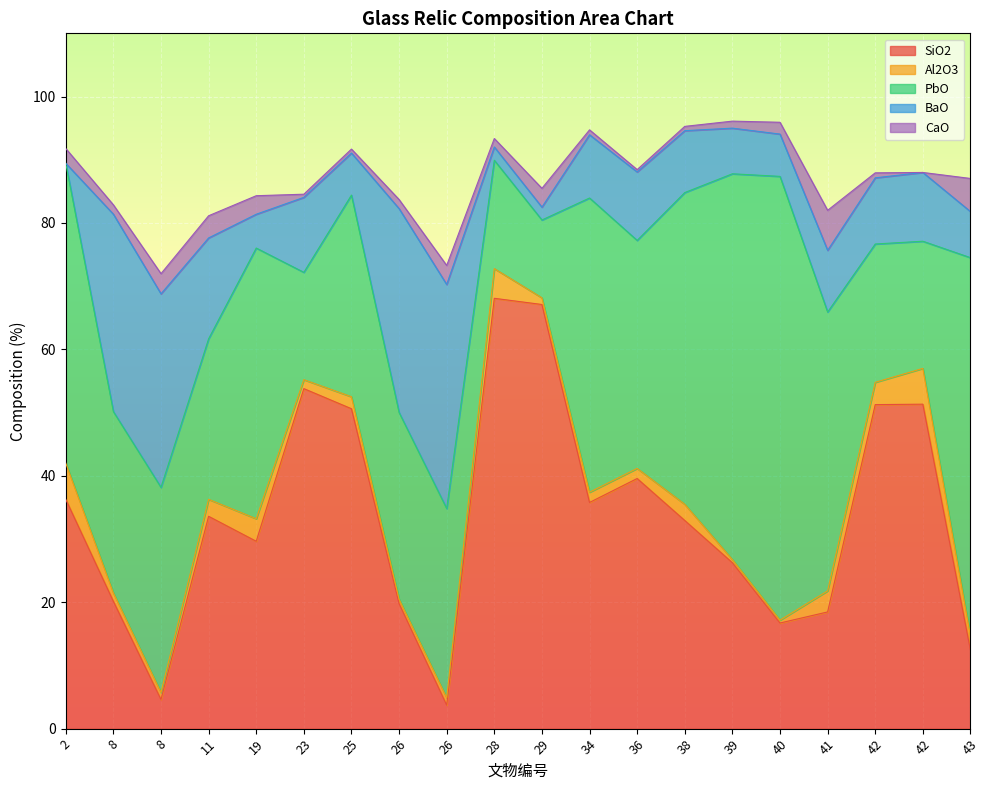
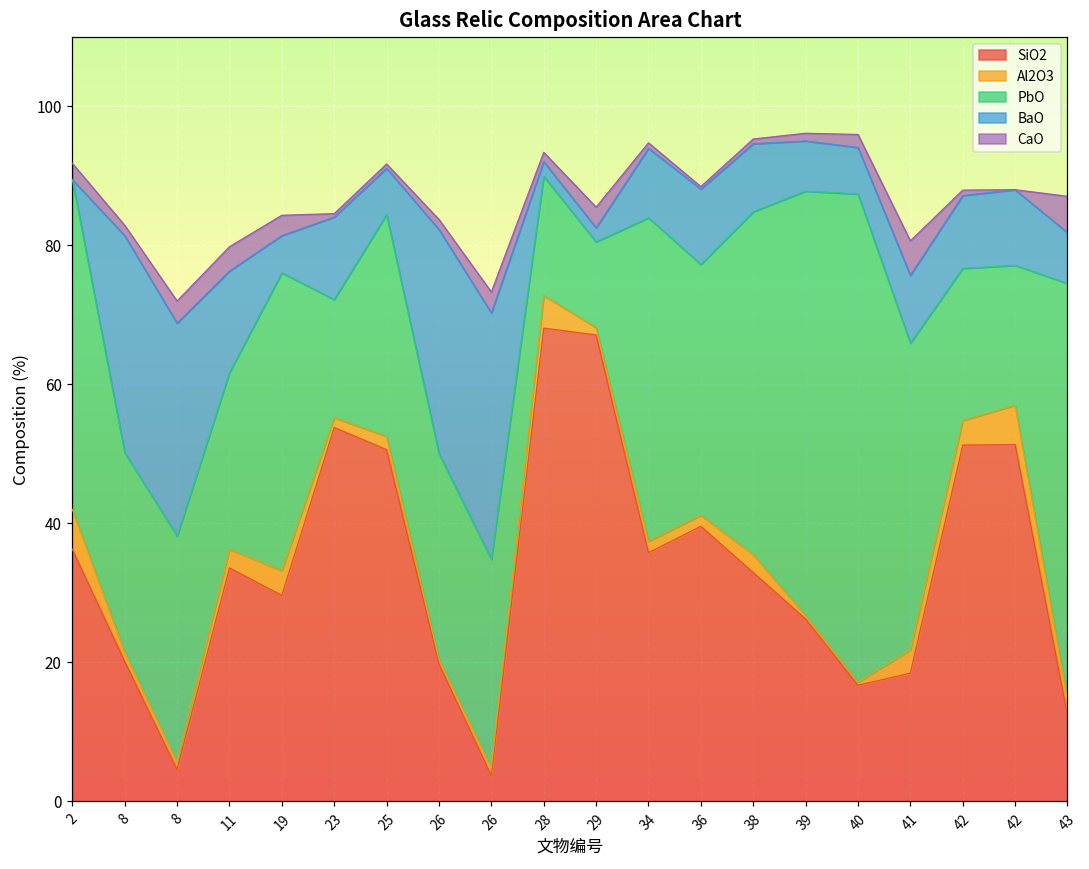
BaO, 11: 16 -> 15
CaO, 41: 6 -> 5
